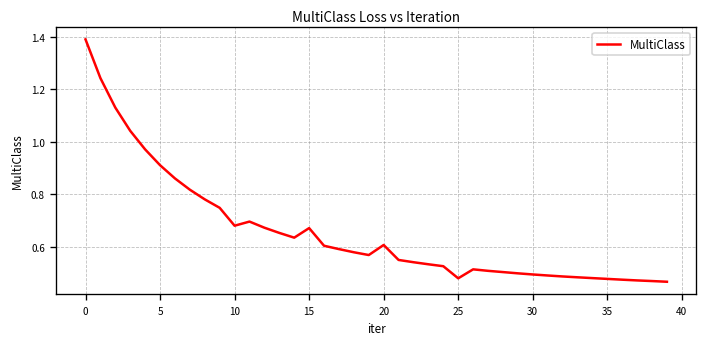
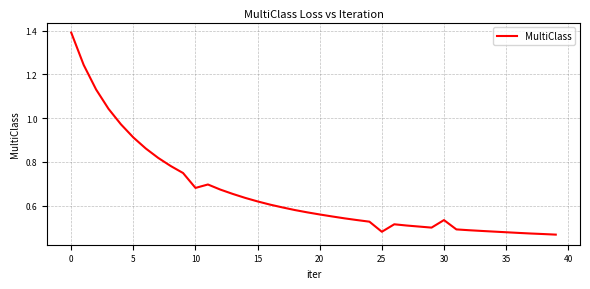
15: 0.67 -> 0.62
20: 0.61 -> 0.56
30: 0.50 -> 0.53
